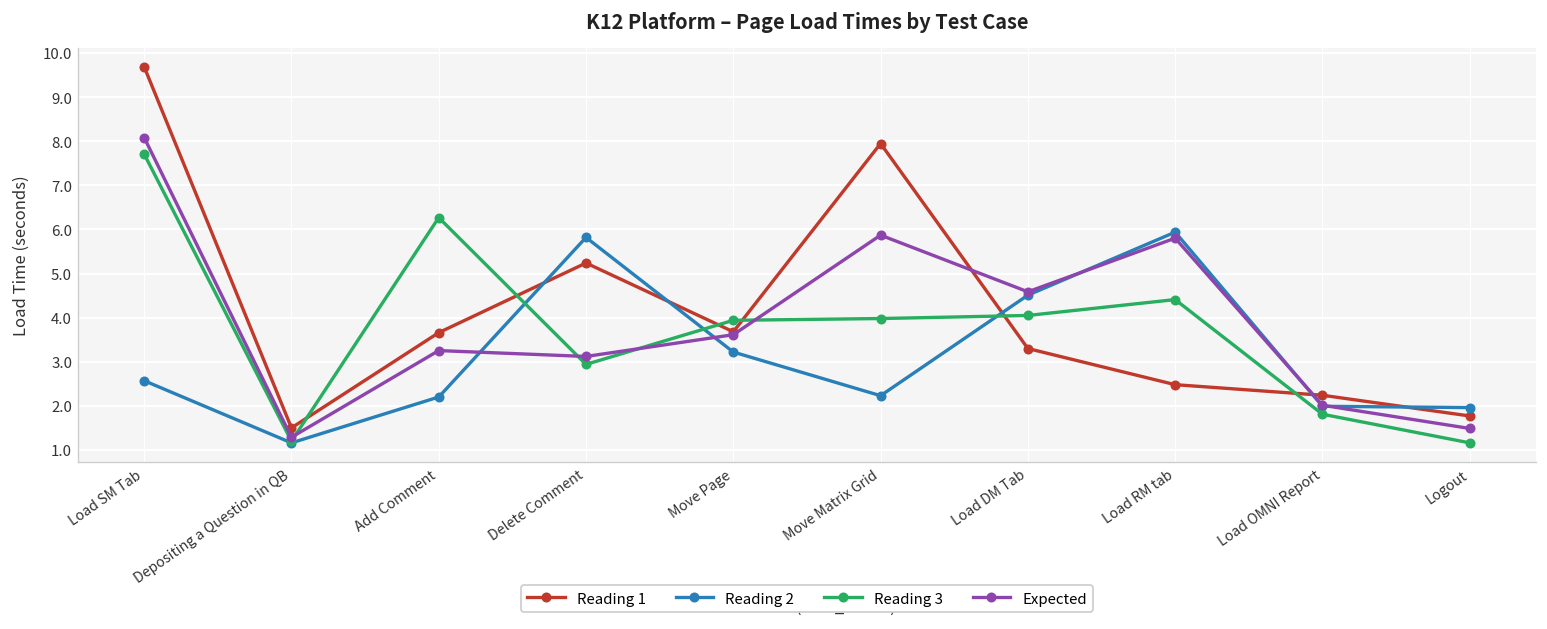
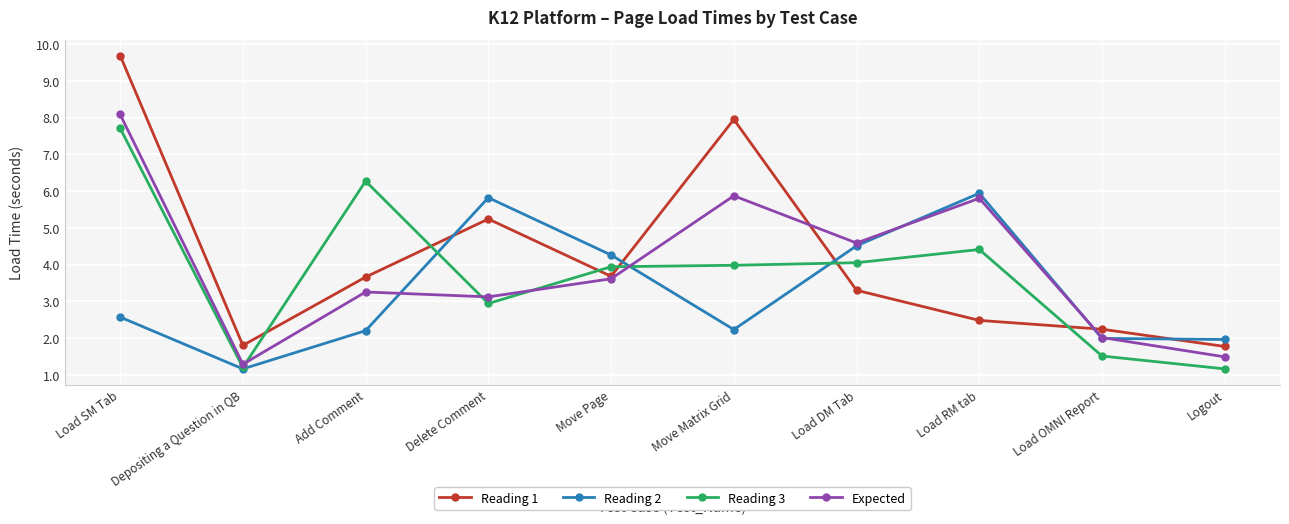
Reading 1, Depositing a Question in QB: 1.5 -> 1.8
Reading 2, Move Page: 3.2 -> 4.3
Reading 3, Load OMNI Report: 1.8 -> 1.5
